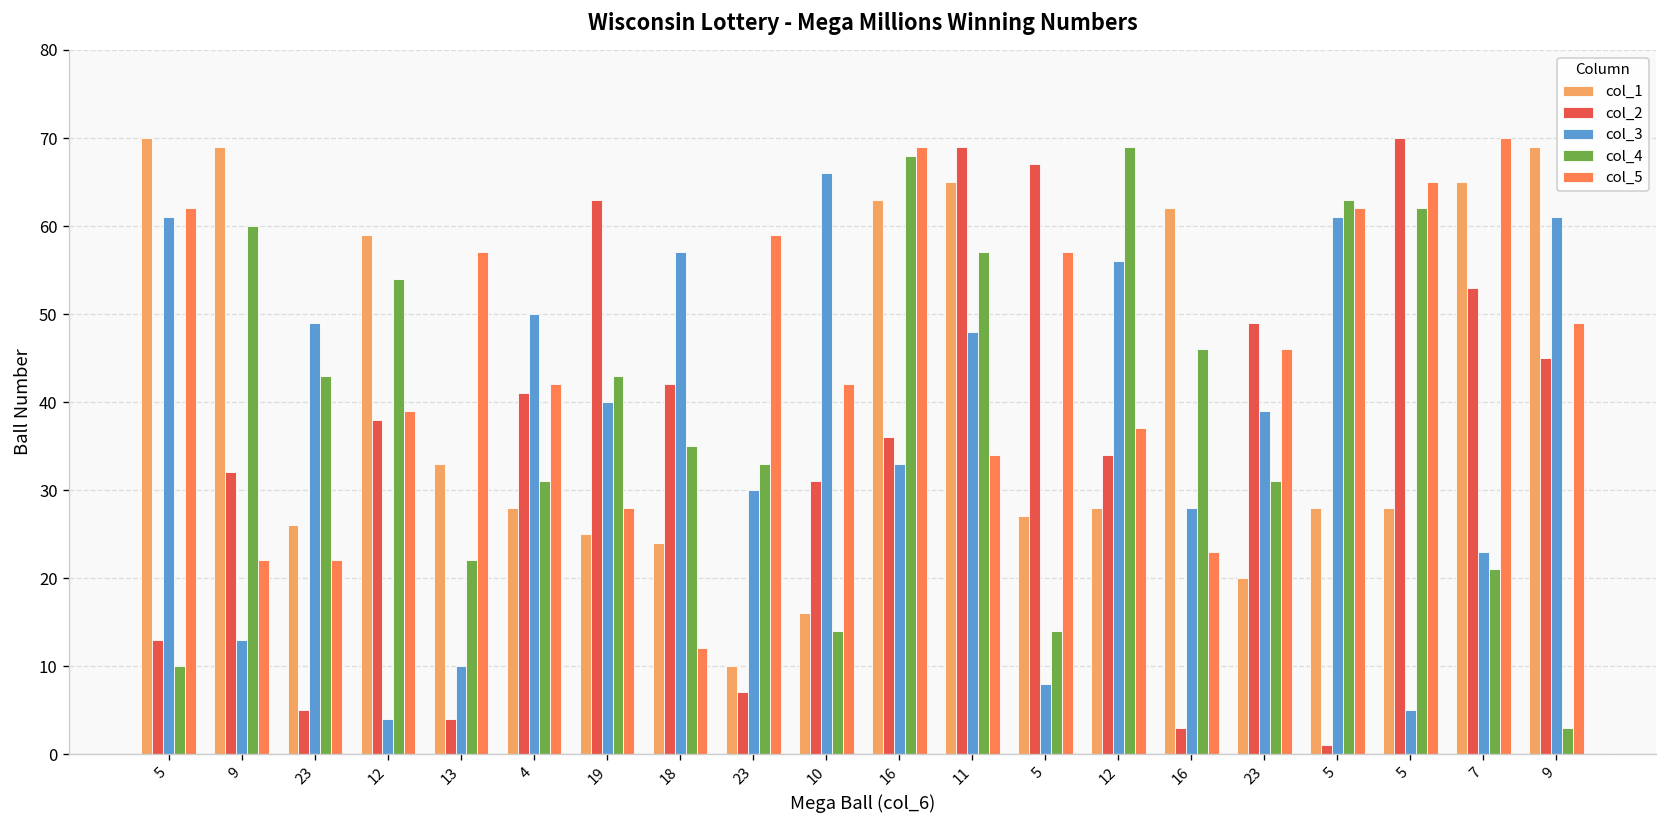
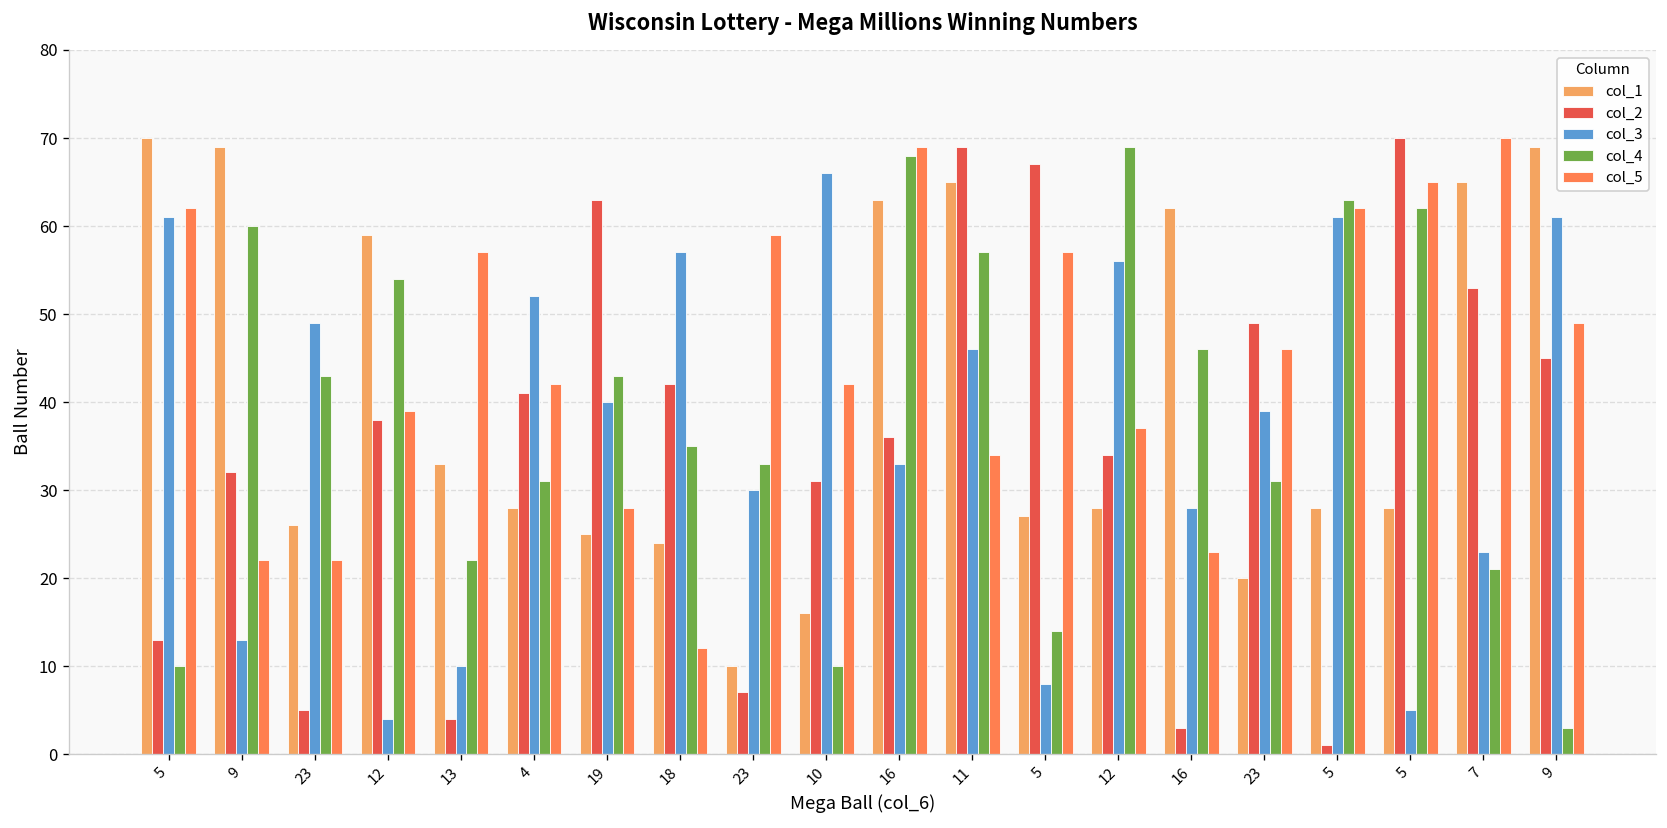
col_3, 4: 50 -> 52
col_4, 10: 14 -> 10
col_3, 11: 48 -> 46
